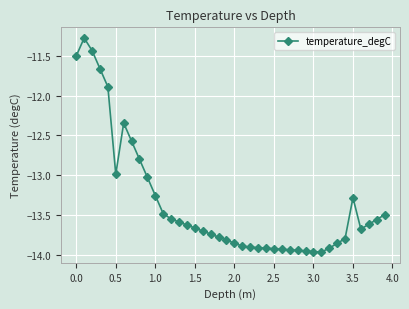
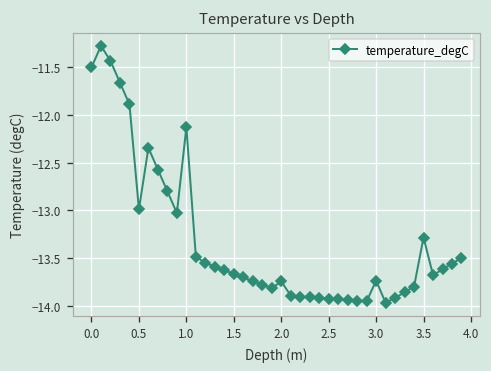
1.0: -13.3 -> -12.1
2.0: -13.9 -> -13.7
3.0: -14.0 -> -13.7
